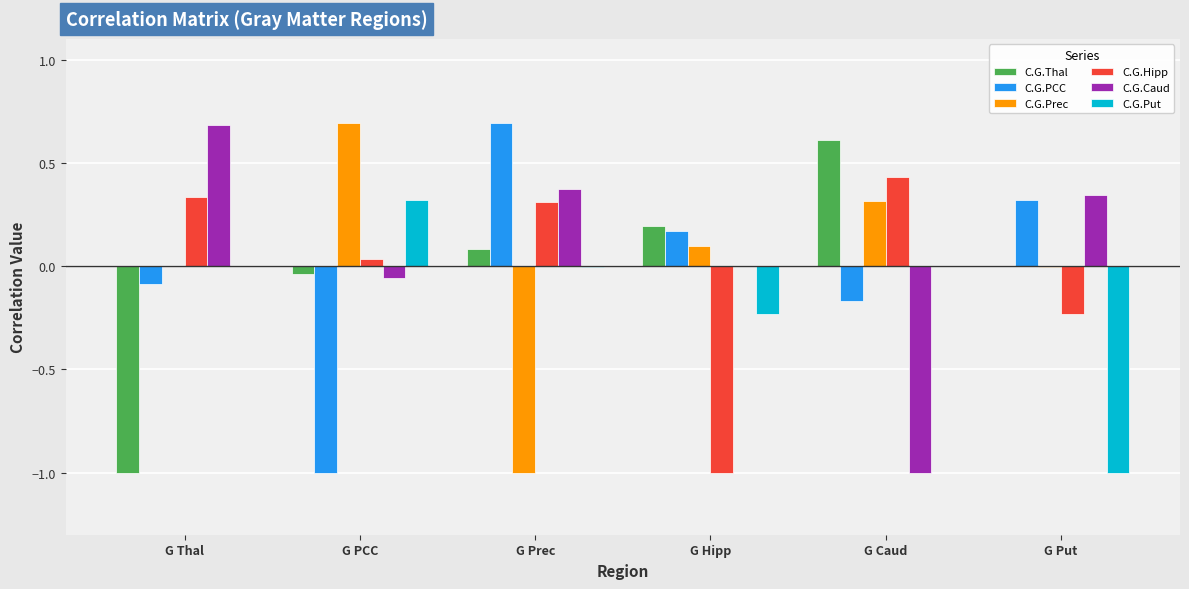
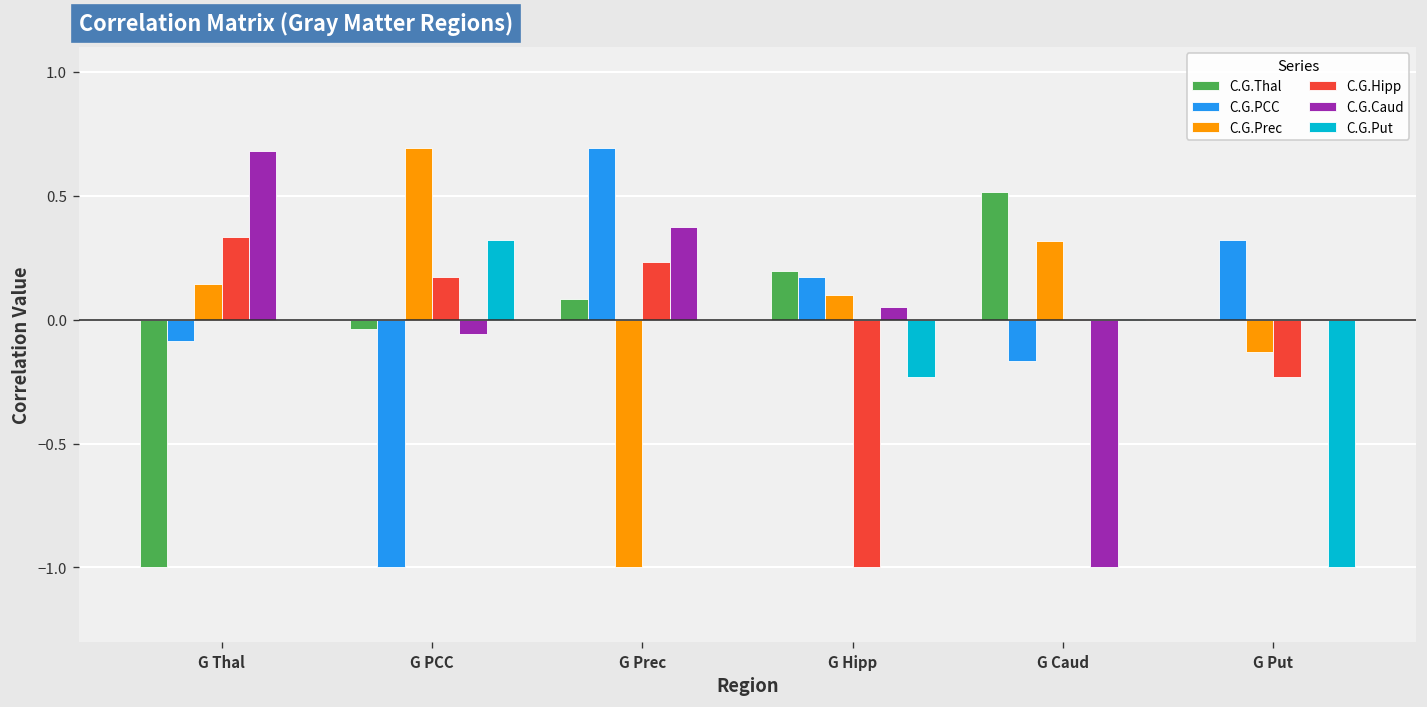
C.G.Prec, G Thal: 0.00 -> 0.14
C.G.Hipp, G PCC: 0.03 -> 0.17
C.G.Hipp, G Prec: 0.31 -> 0.23
C.G.Caud, G Hipp: 0.00 -> 0.05
C.G.Thal, G Caud: 0.61 -> 0.51
C.G.Hipp, G Caud: 0.43 -> 0.00
C.G.Prec, G Put: 0.00 -> -0.13
C.G.Caud, G Put: 0.34 -> 0.00
